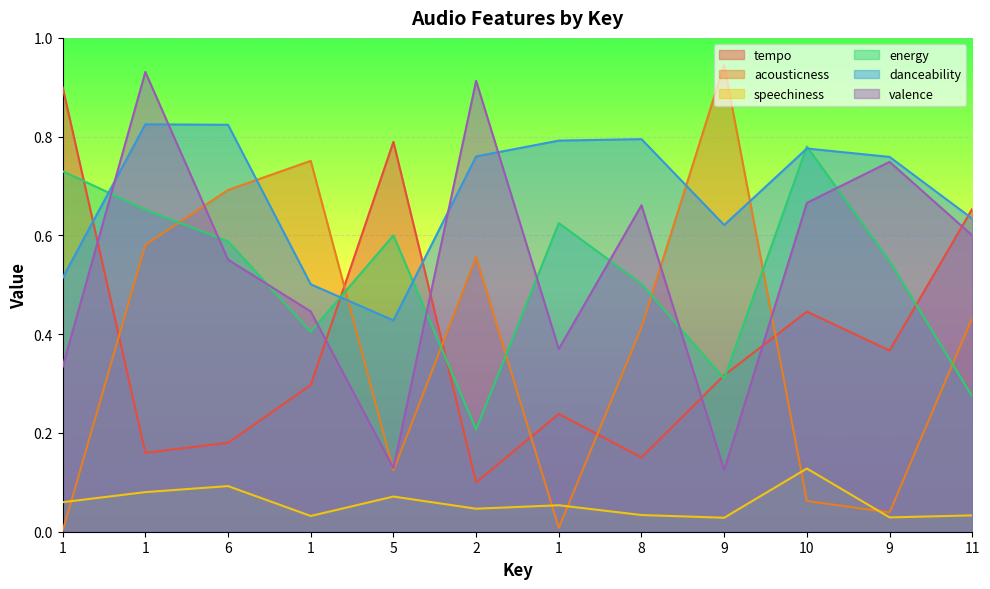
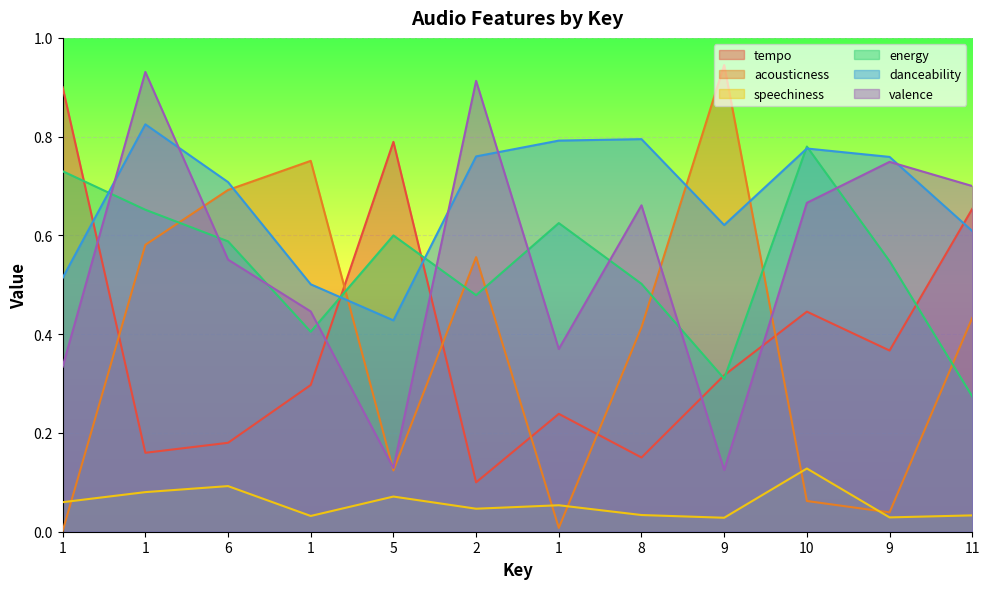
danceability, 6: 0.82 -> 0.71
energy, 2: 0.21 -> 0.48
danceability, 11: 0.63 -> 0.61
valence, 11: 0.6 -> 0.7
